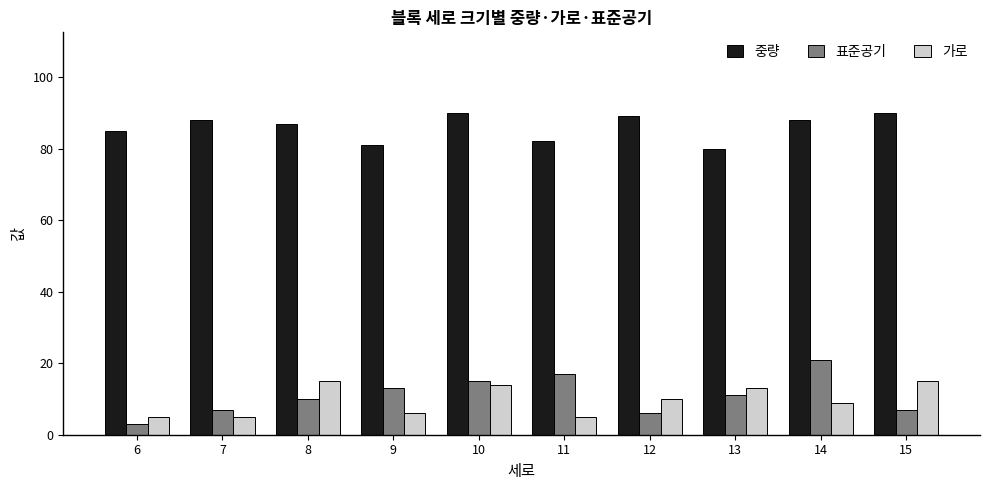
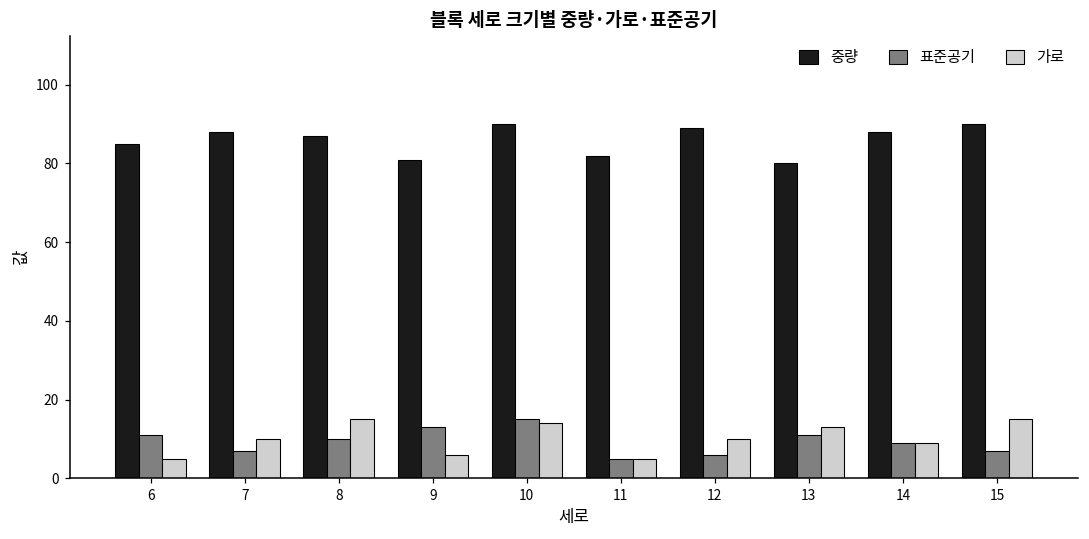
표준공기, 6: 3 -> 11
가로, 7: 5 -> 10
표준공기, 11: 17 -> 5
표준공기, 14: 21 -> 9
